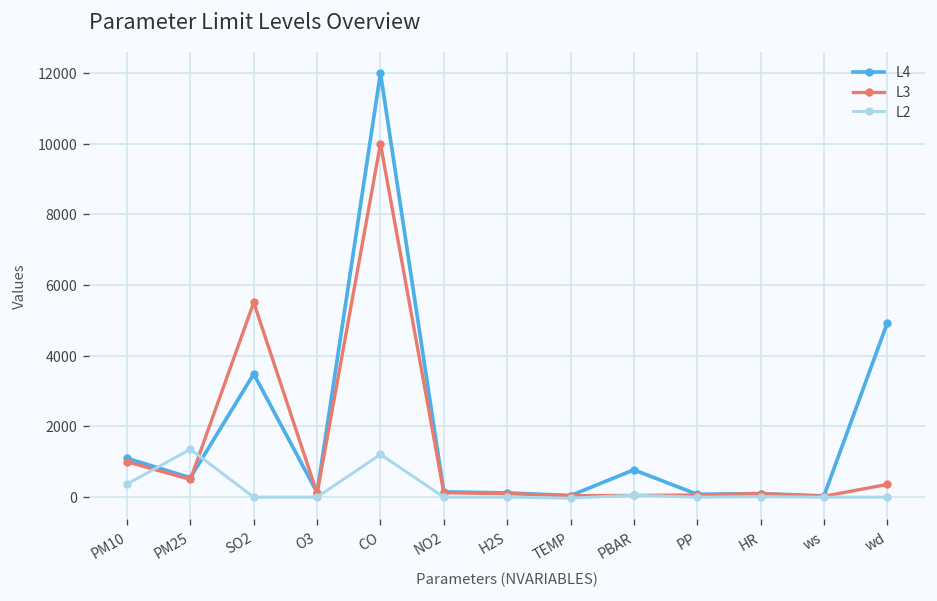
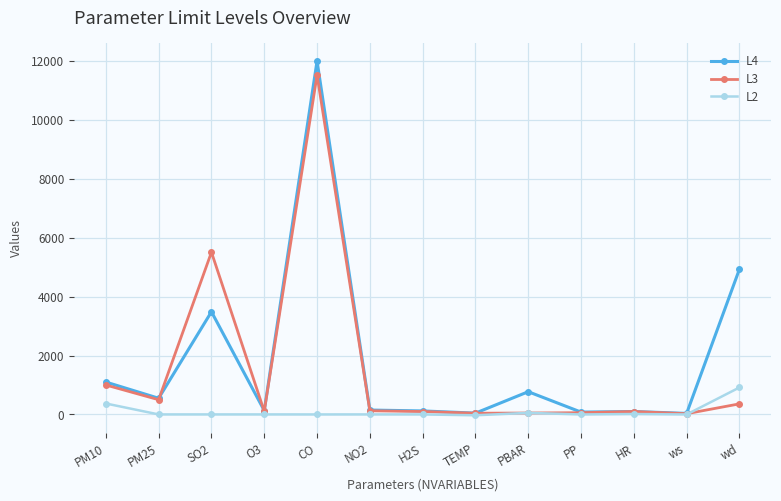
L2, PM25: 1400 -> 0
L3, CO: 10000 -> 11500
L2, CO: 1200 -> 0
L2, wd: 0 -> 900
